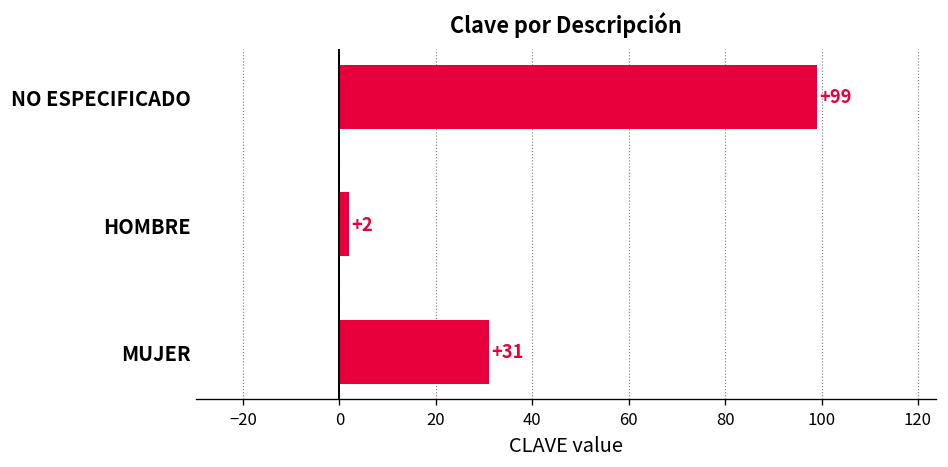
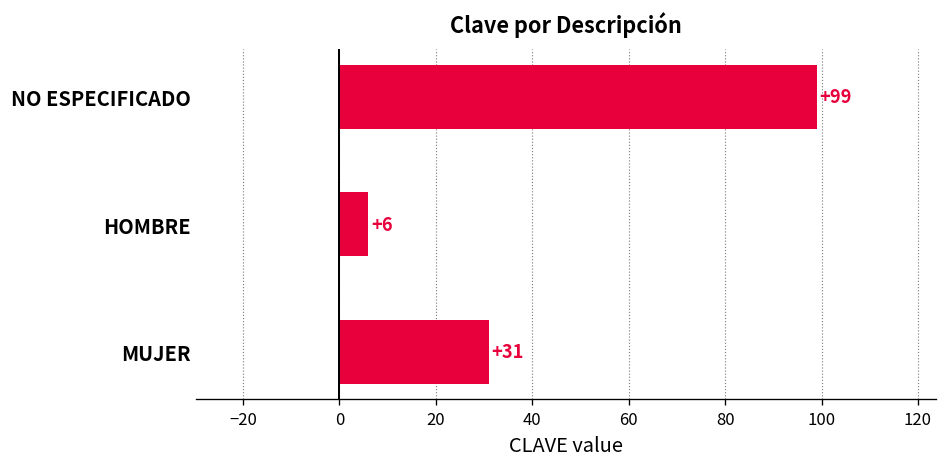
HOMBRE: +2 -> +6
